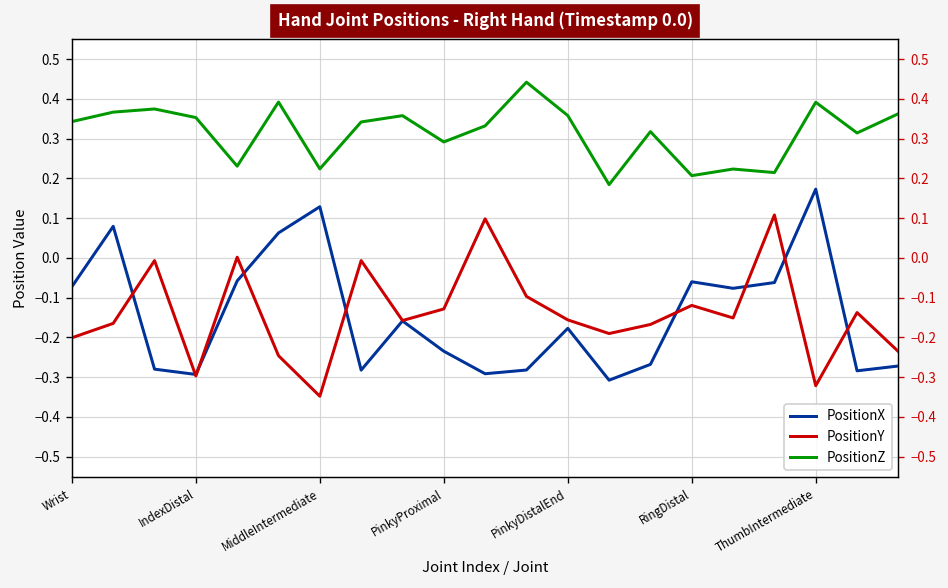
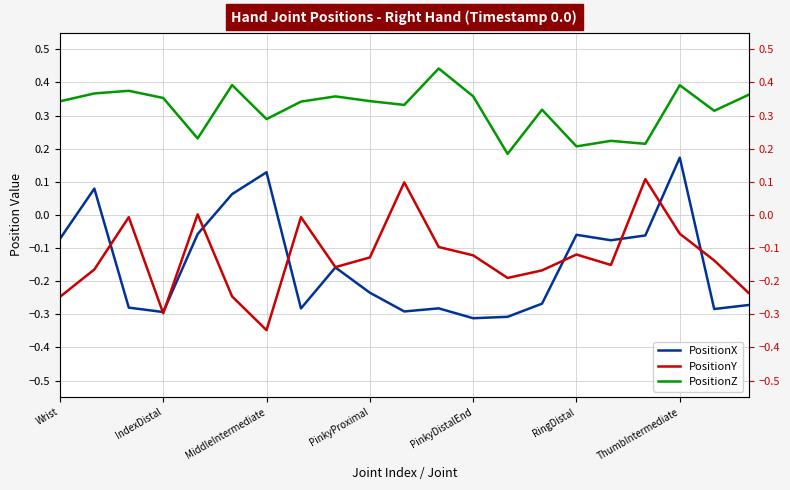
PositionY, Wrist: -0.20 -> -0.25
PositionZ, MiddleIntermediate: 0.22 -> 0.29
PositionZ, PinkyProximal: 0.29 -> 0.34
PositionX, PinkyDistalEnd: -0.18 -> -0.31
PositionY, PinkyDistalEnd: -0.16 -> -0.12
PositionY, ThumbIntermediate: -0.32 -> -0.06
